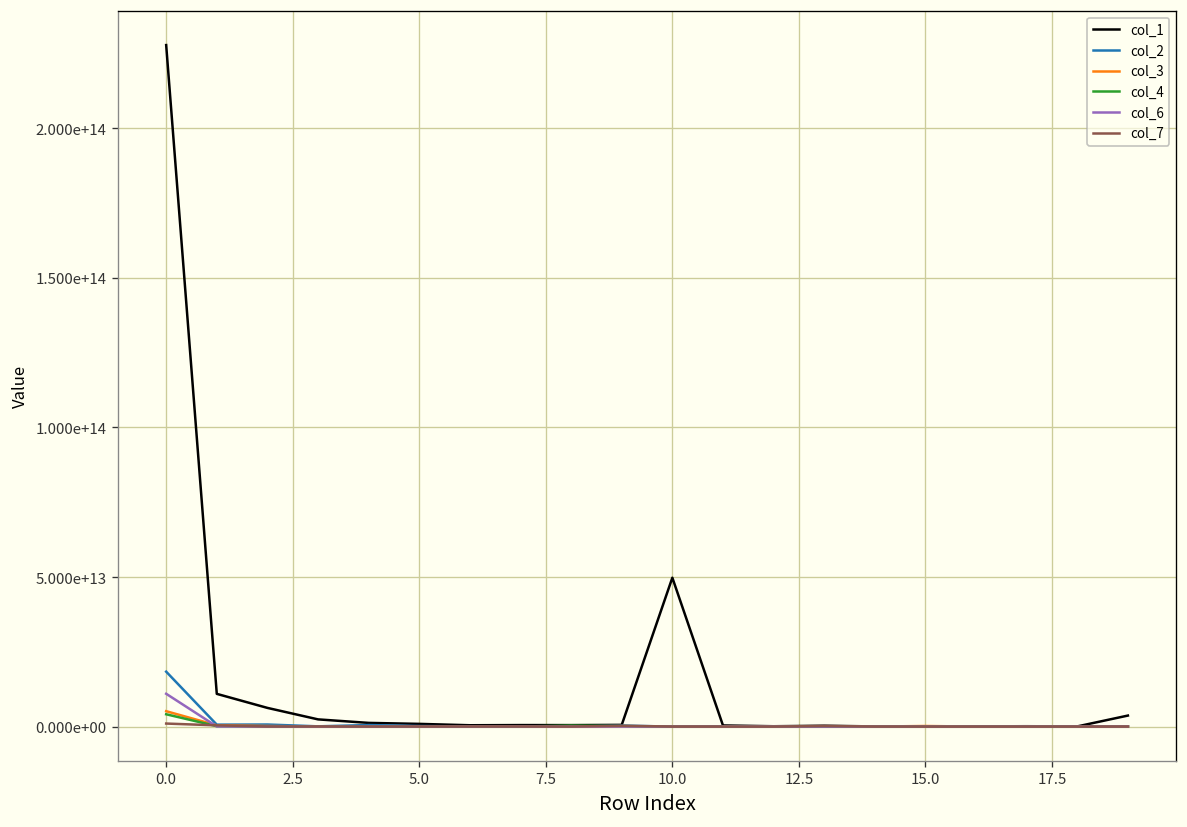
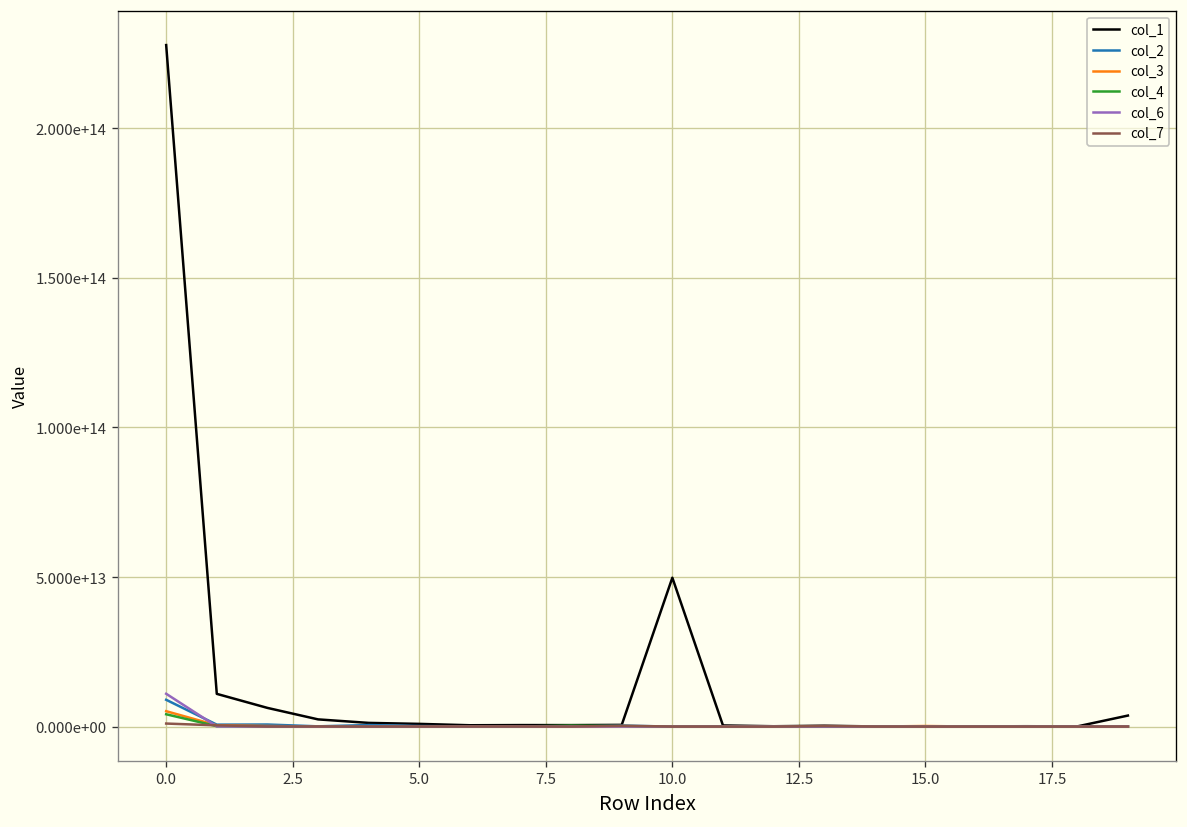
col_2, 0.0: 18000000000000 -> 9000000000000
